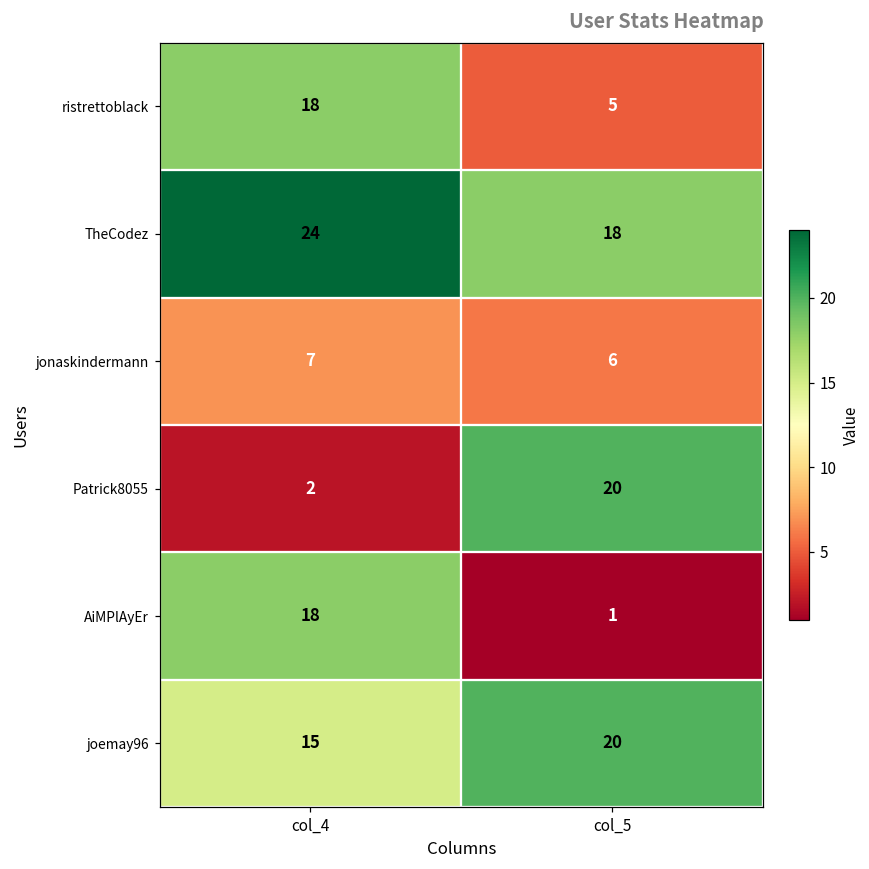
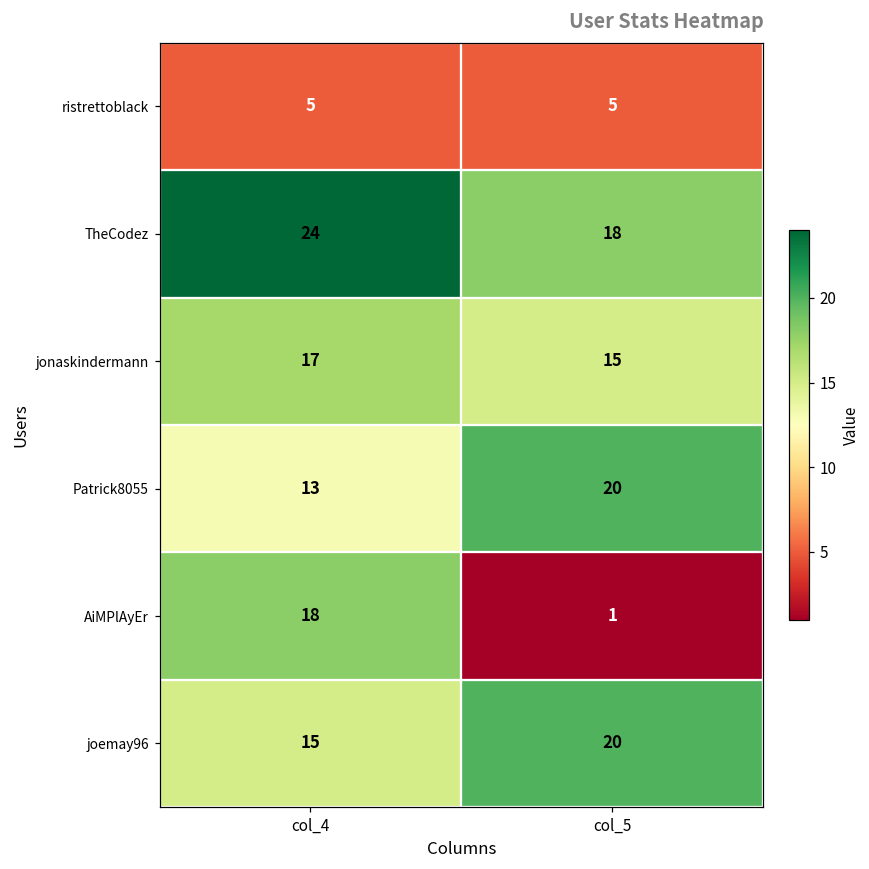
ristrettoblack, col_4: 18 -> 5
jonaskindermann, col_4: 7 -> 17
jonaskindermann, col_5: 6 -> 15
Patrick8055, col_4: 2 -> 13
